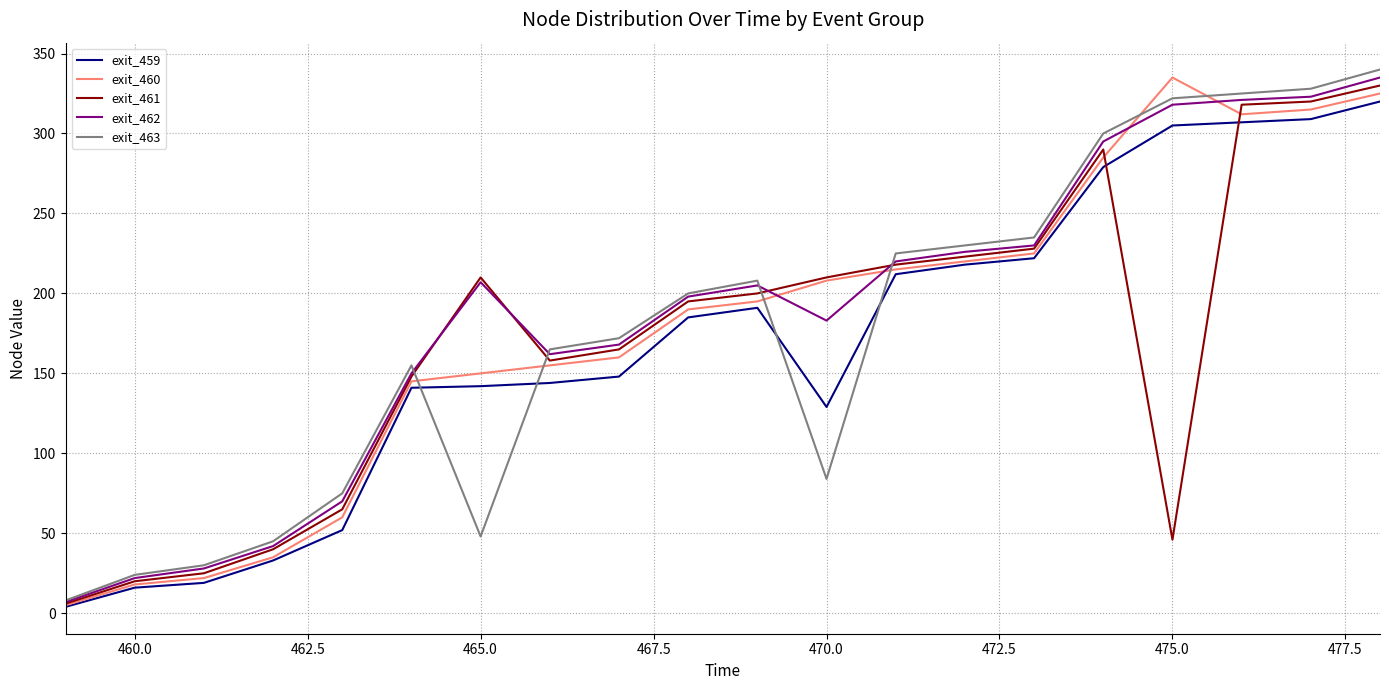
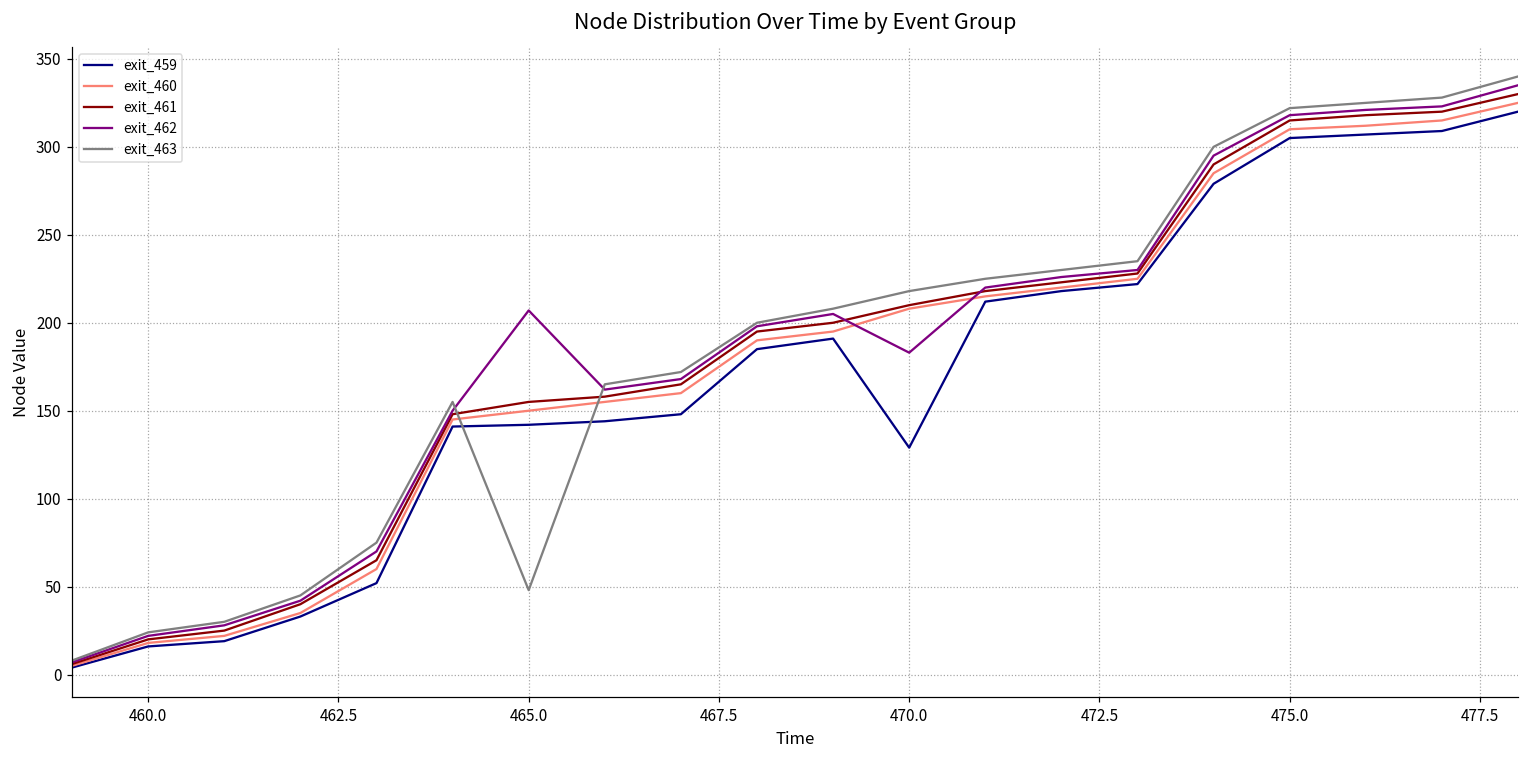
exit_461, 465.0: 210 -> 155
exit_463, 470.0: 84 -> 218
exit_460, 475.0: 335 -> 310
exit_461, 475.0: 46 -> 315
